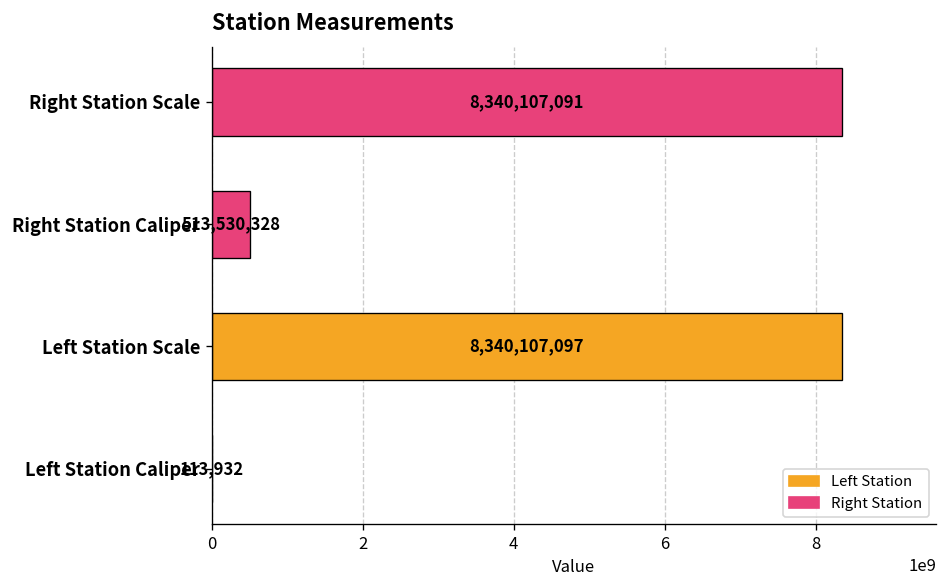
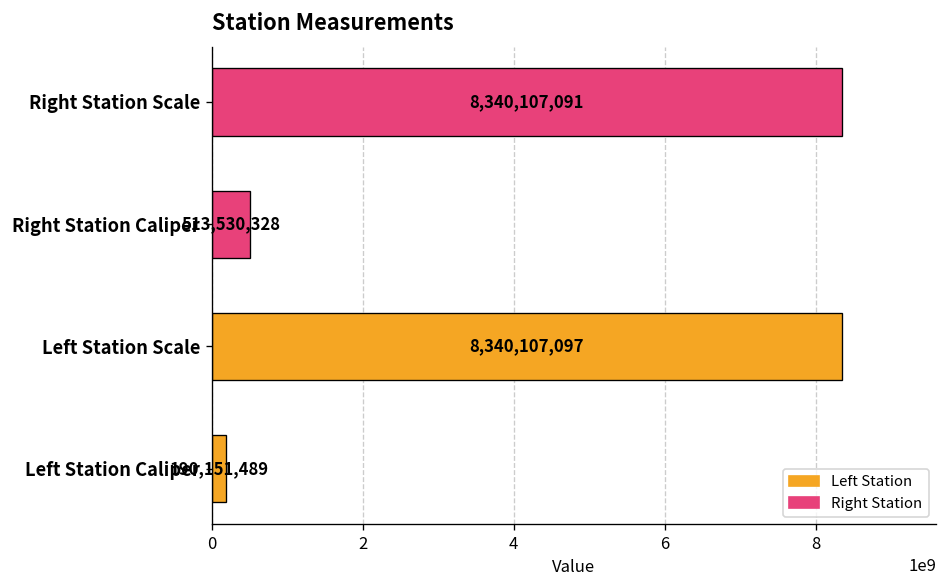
Left Station Caliper: 113,932 -> 190,151,489
